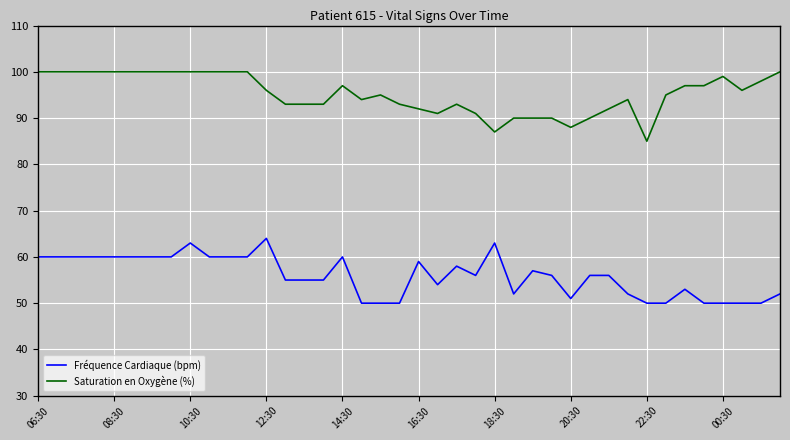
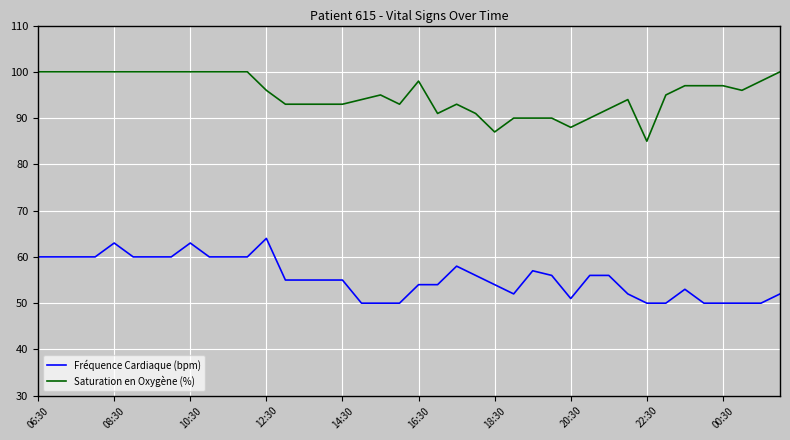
Fréquence Cardiaque (bpm), 08:30: 60 -> 63
Fréquence Cardiaque (bpm), 14:30: 60 -> 55
Saturation en Oxygène (%), 14:30: 97 -> 93
Fréquence Cardiaque (bpm), 16:30: 59 -> 54
Saturation en Oxygène (%), 16:30: 92 -> 98
Fréquence Cardiaque (bpm), 18:30: 63 -> 54
Saturation en Oxygène (%), 00:30: 99 -> 97
